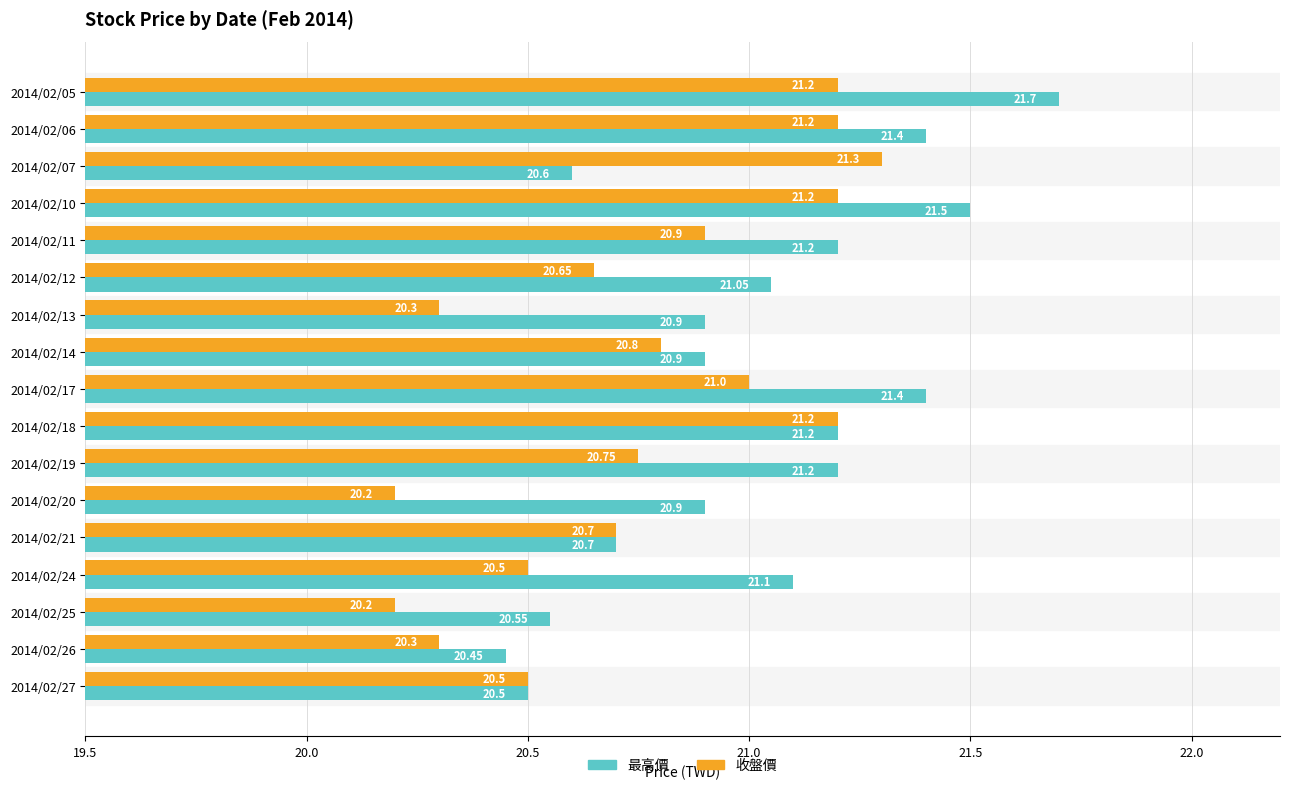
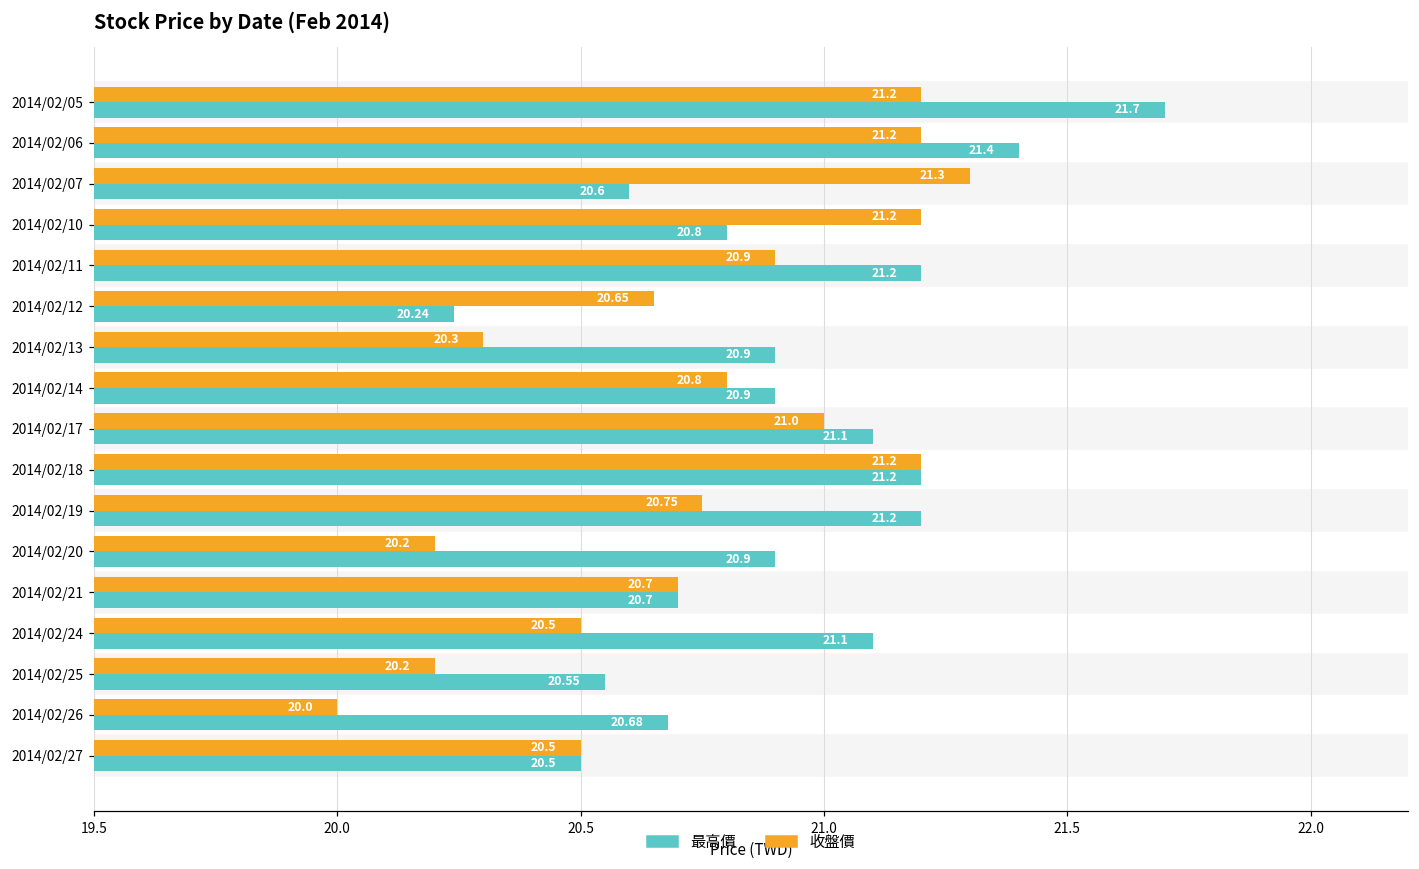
最高價, 2014/02/10: 21.5 -> 20.8
最高價, 2014/02/12: 21.05 -> 20.24
最高價, 2014/02/17: 21.4 -> 21.1
收盤價, 2014/02/26: 20.3 -> 20.0
最高價, 2014/02/26: 20.45 -> 20.68
